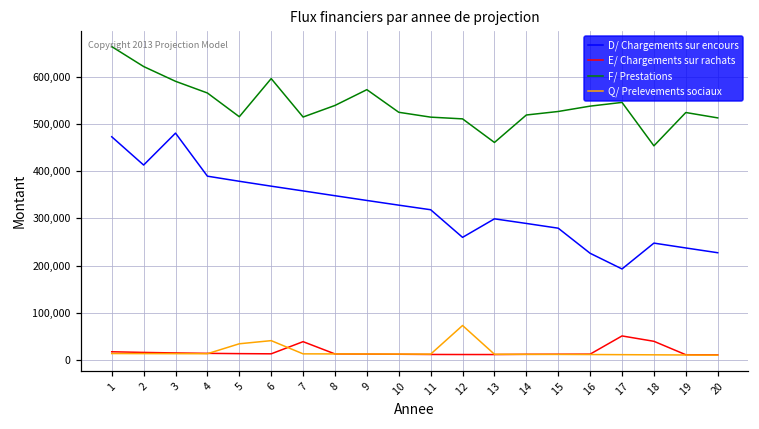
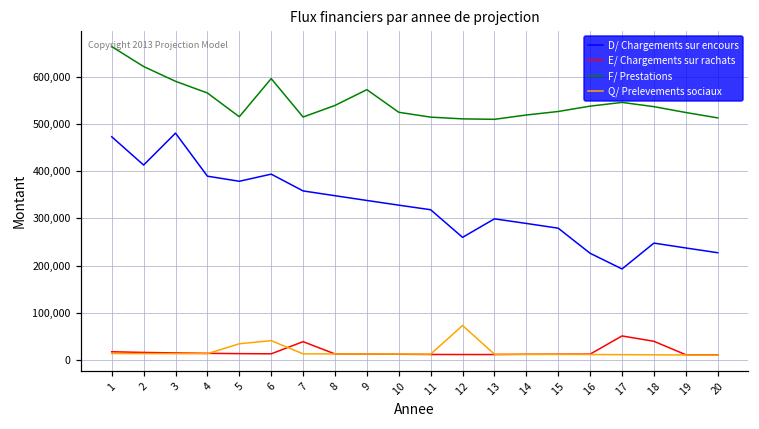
D/ Chargements sur encours, 6: 370,000 -> 390,000
F/ Prestations, 13: 460,000 -> 510,000
F/ Prestations, 18: 450,000 -> 540,000
